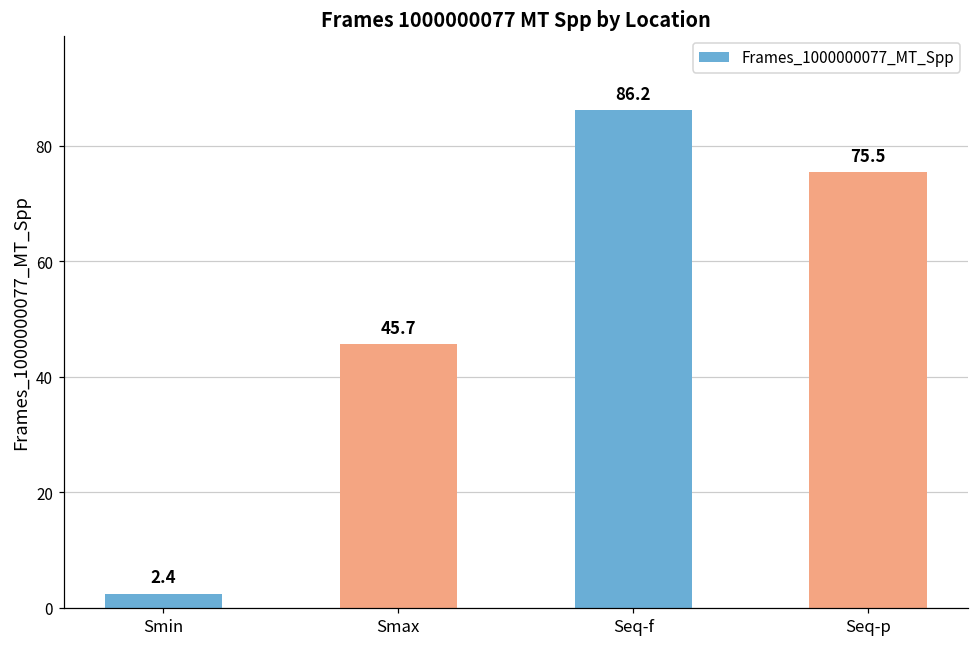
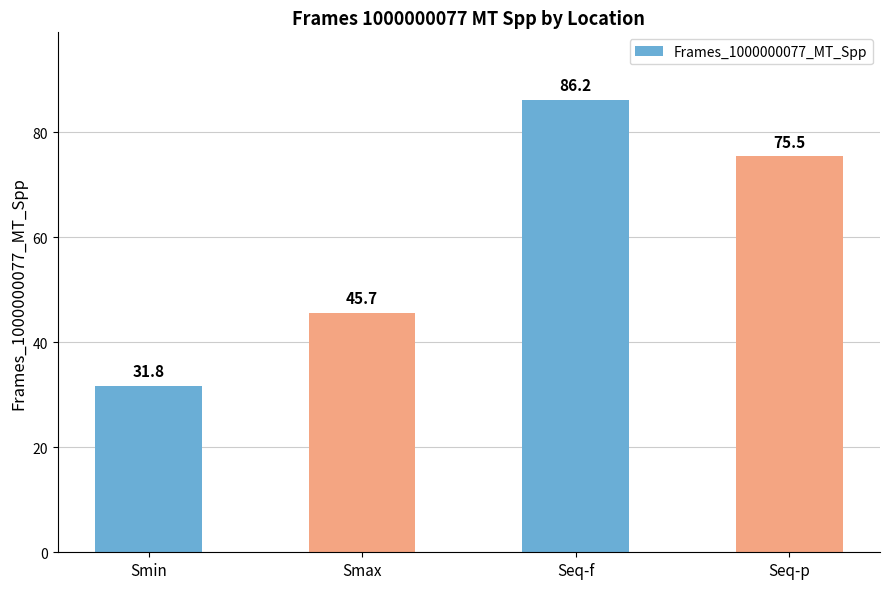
Smin: 2.4 -> 31.8
